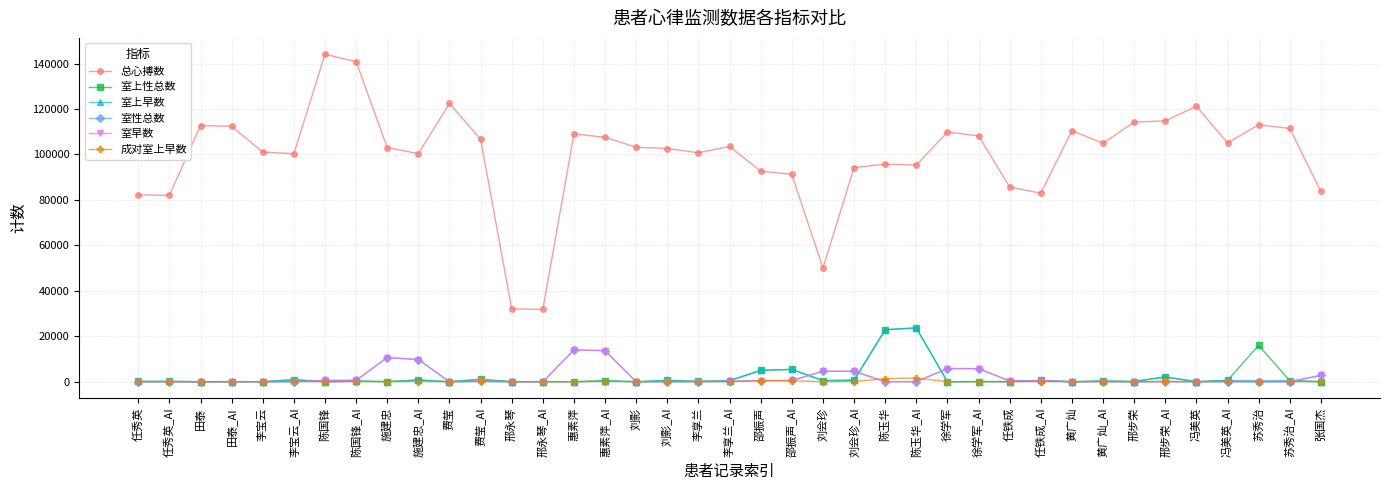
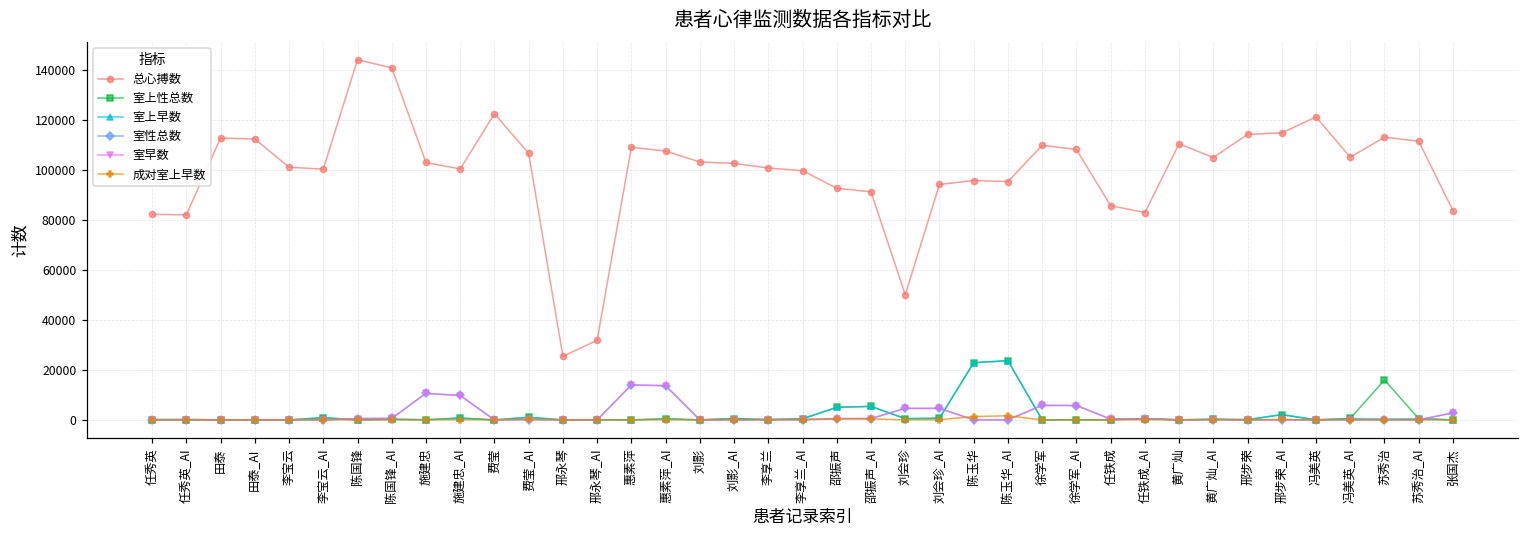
总心搏数, 邢永琴: 32000 -> 25000
总心搏数, 李享兰_AI: 104000 -> 100000
